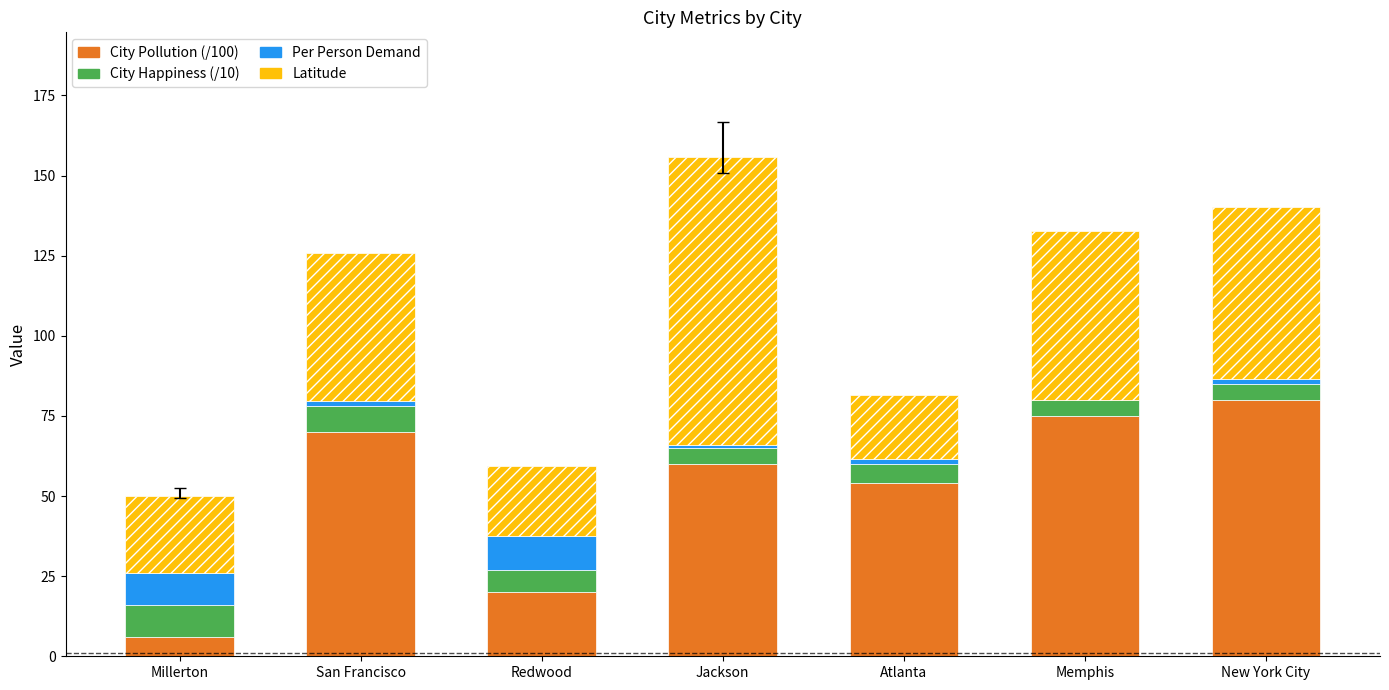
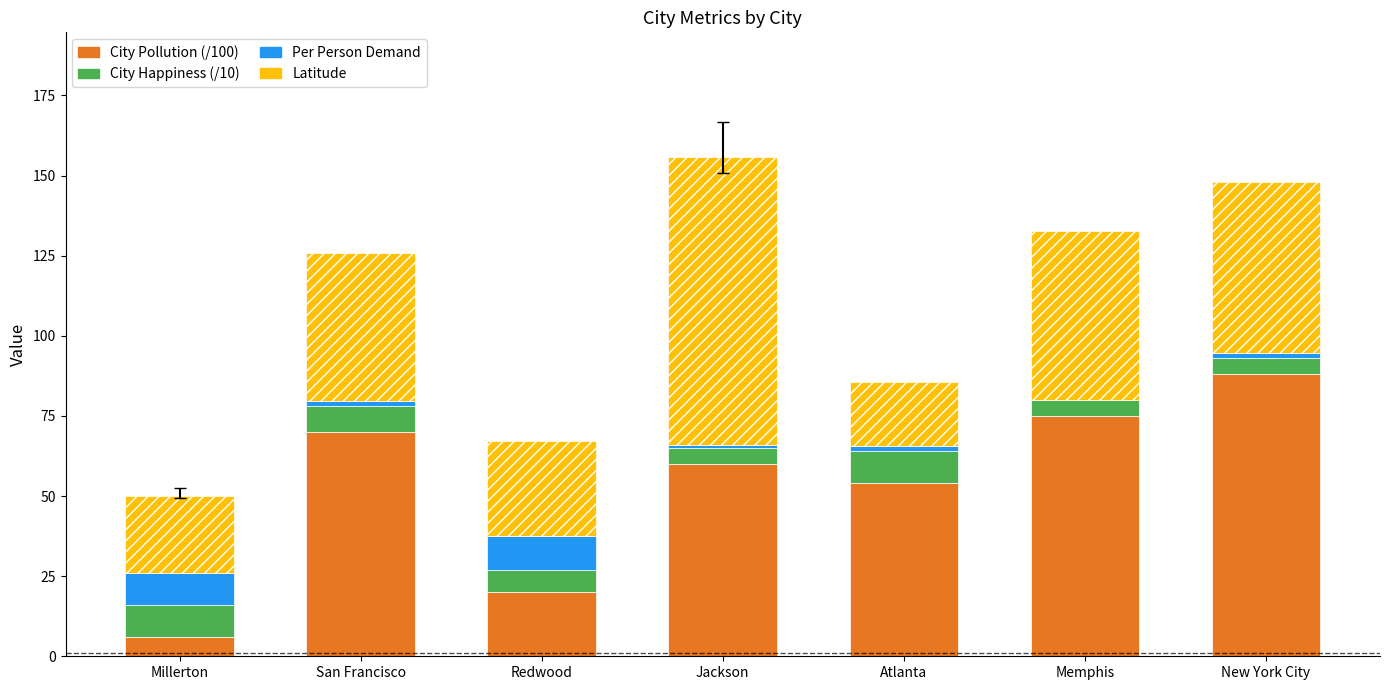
Latitude, Redwood: 22 -> 30
City Happiness (/10), Atlanta: 6 -> 10
City Pollution (/100), New York City: 80 -> 88
